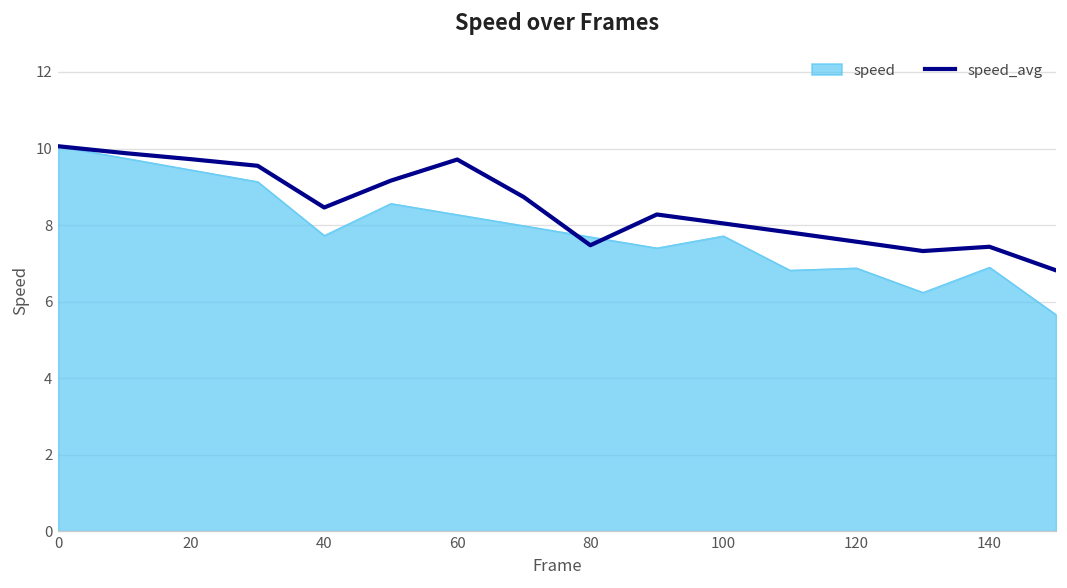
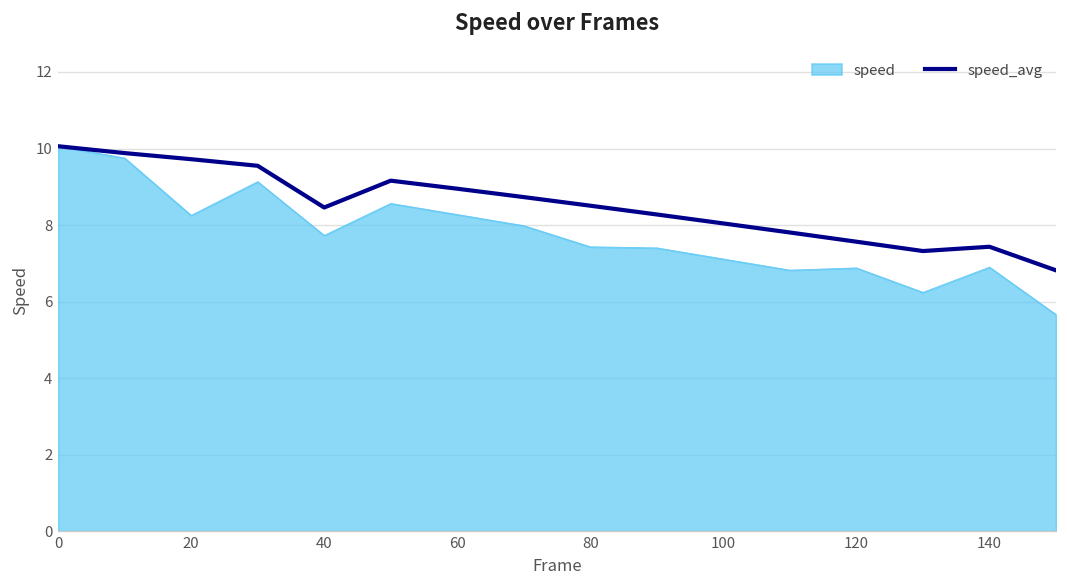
speed, 20: 9.4 -> 8.3
speed_avg, 60: 9.7 -> 8.9
speed, 80: 7.7 -> 7.4
speed_avg, 80: 7.5 -> 8.5
speed, 100: 7.7 -> 7.1
